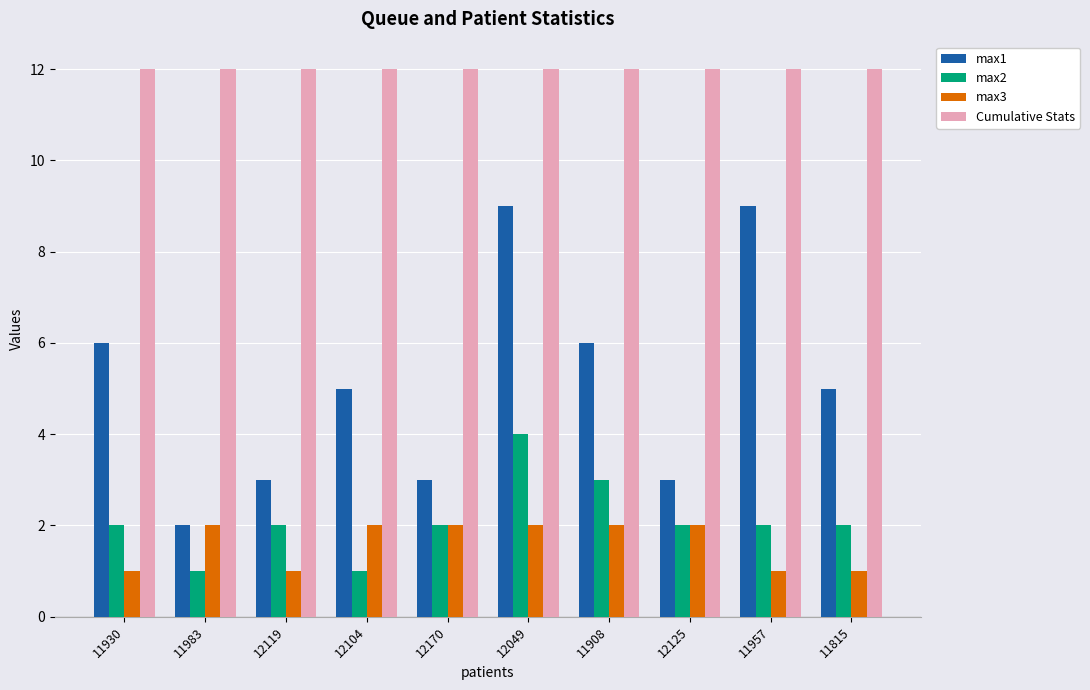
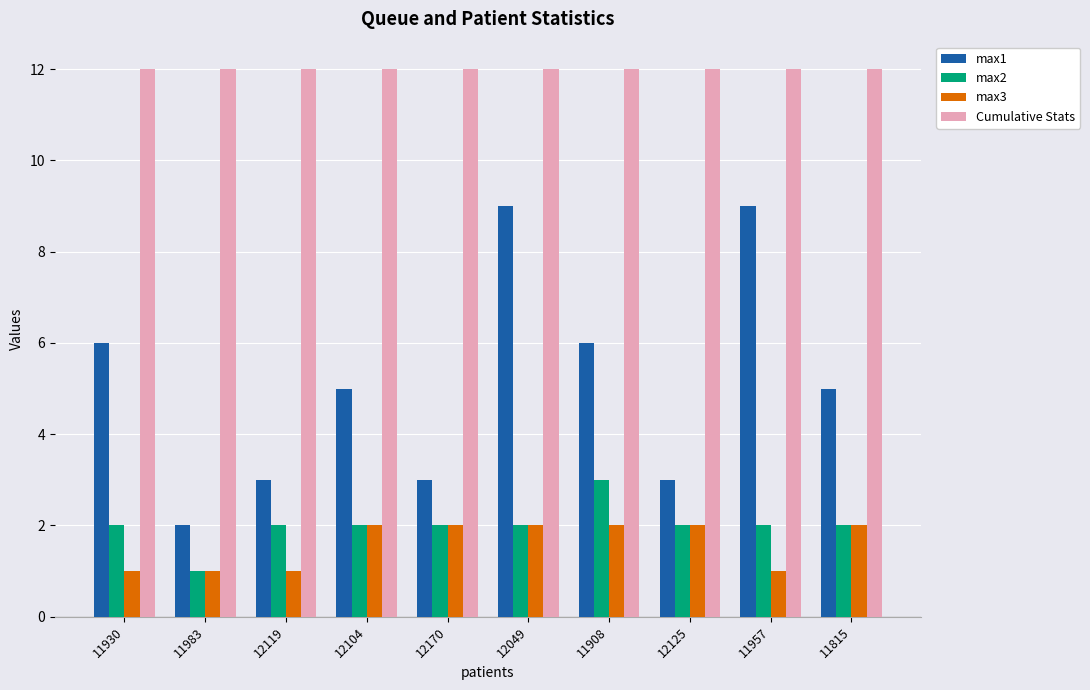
max3, 11983: 2 -> 1
max2, 12104: 1 -> 2
max2, 12049: 4 -> 2
max3, 11815: 1 -> 2
